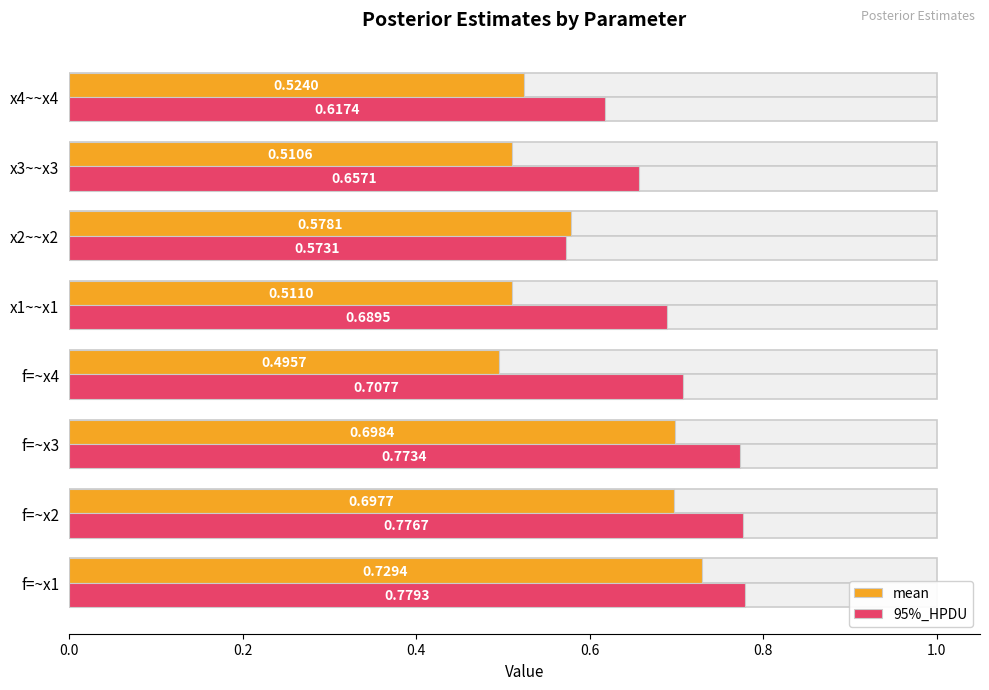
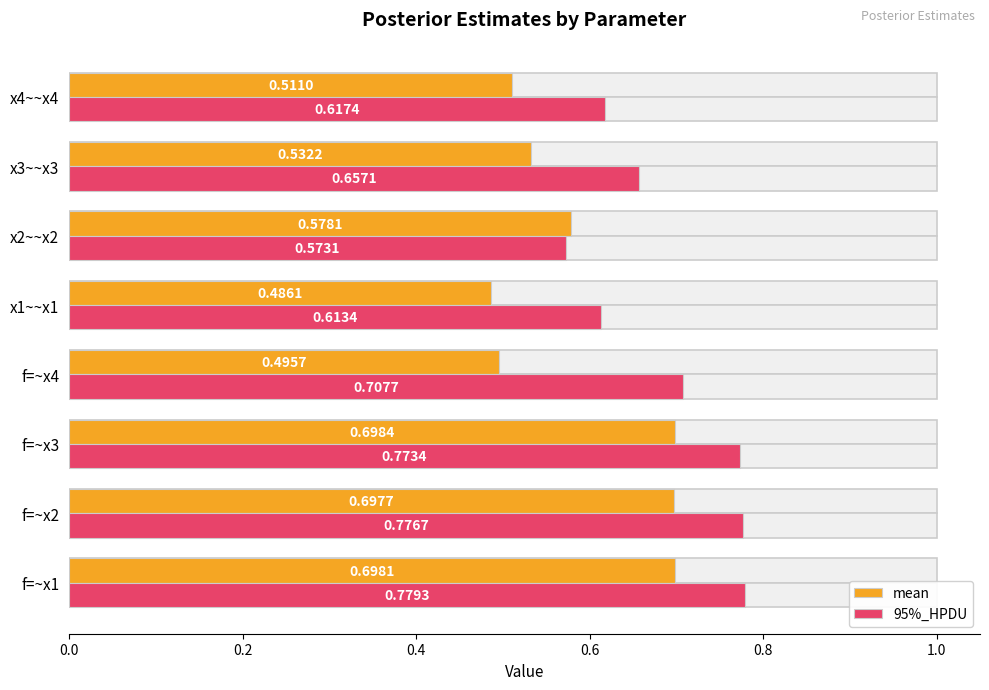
mean, x4~~x4: 0.5240 -> 0.5110
mean, x3~~x3: 0.5106 -> 0.5322
mean, x1~~x1: 0.5110 -> 0.4861
95%_HPDU, x1~~x1: 0.6895 -> 0.6134
mean, f=~x1: 0.7294 -> 0.6981
